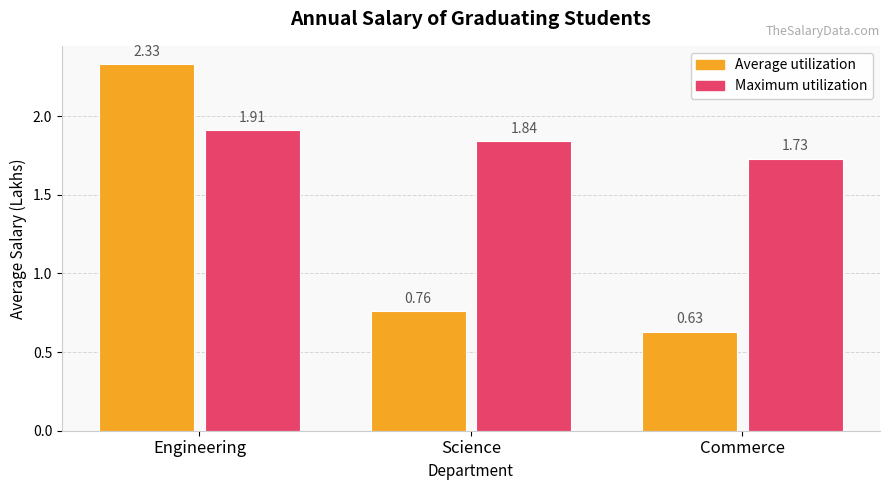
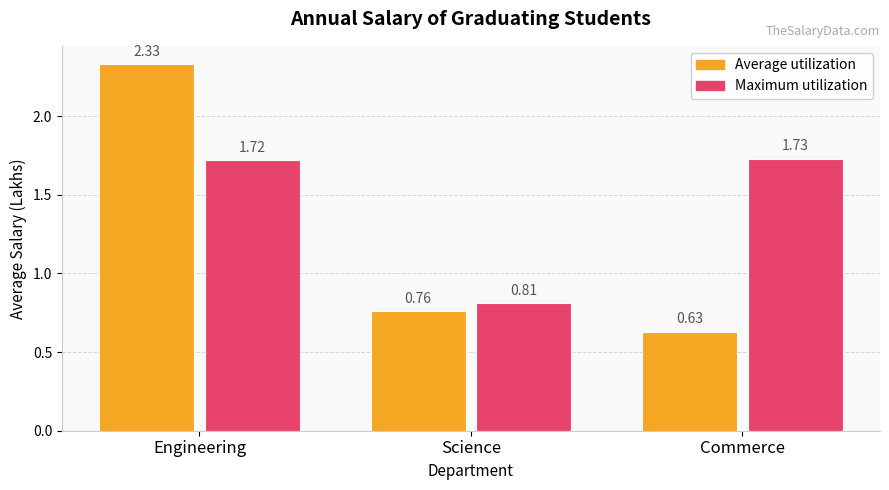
Maximum utilization, Engineering: 1.91 -> 1.72
Maximum utilization, Science: 1.84 -> 0.81
